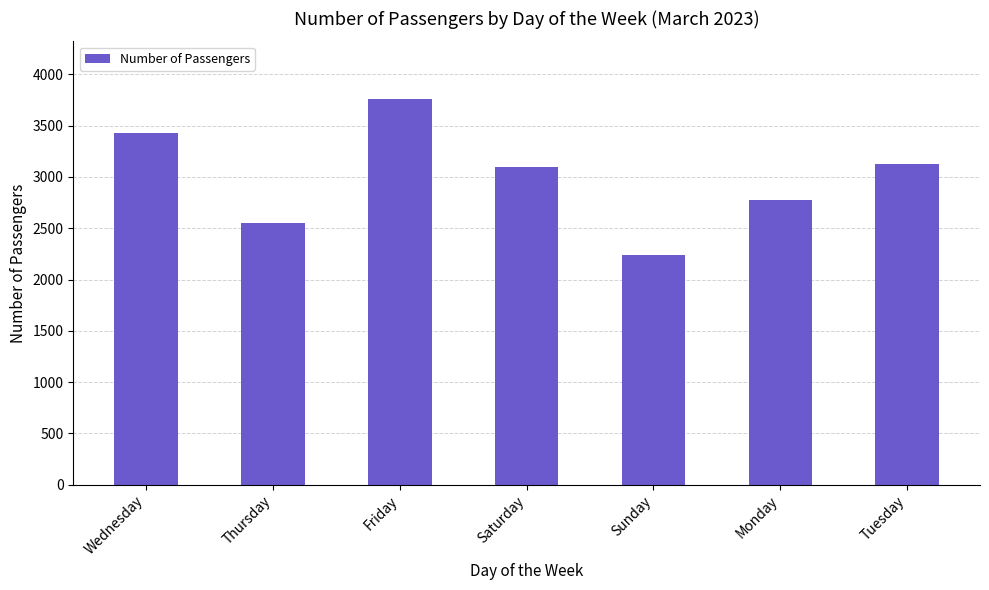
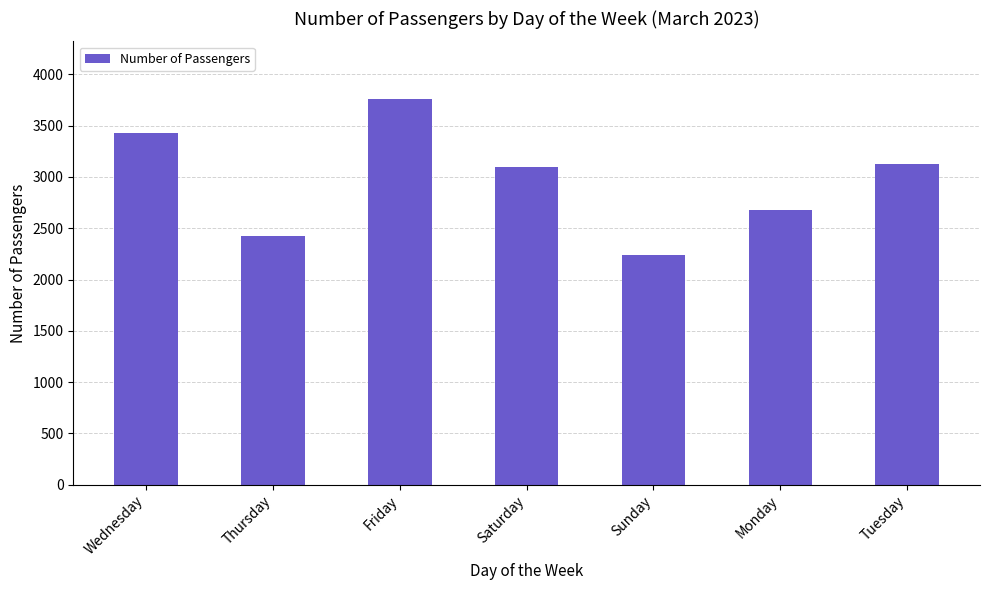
Thursday: 2550 -> 2430
Monday: 2780 -> 2670
